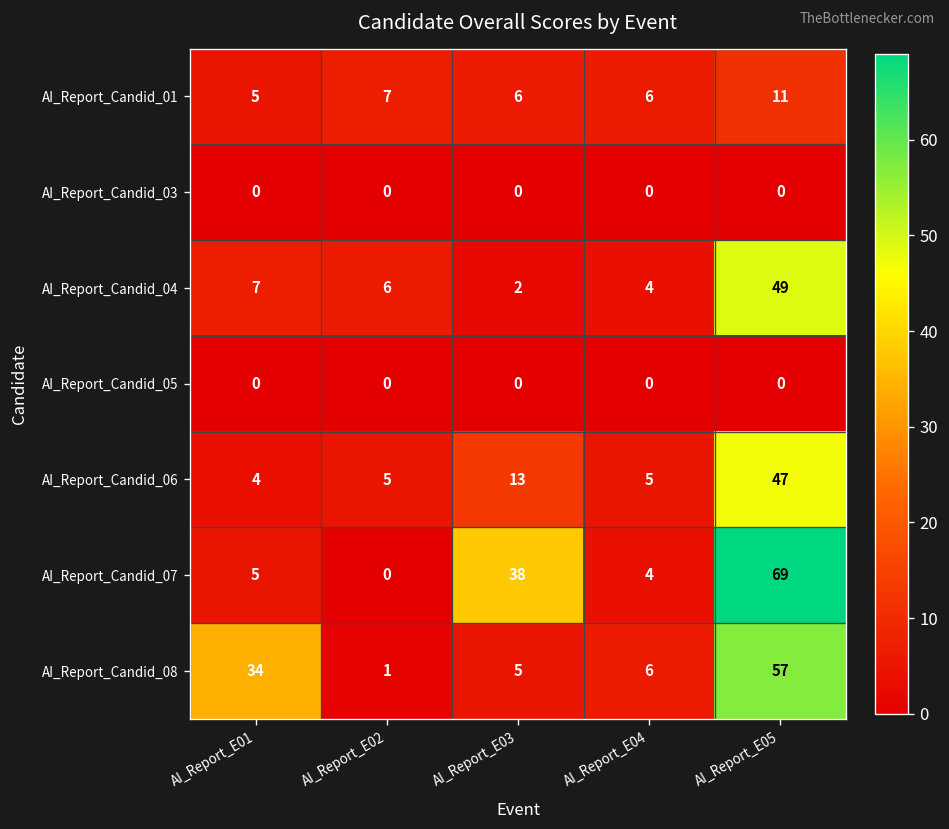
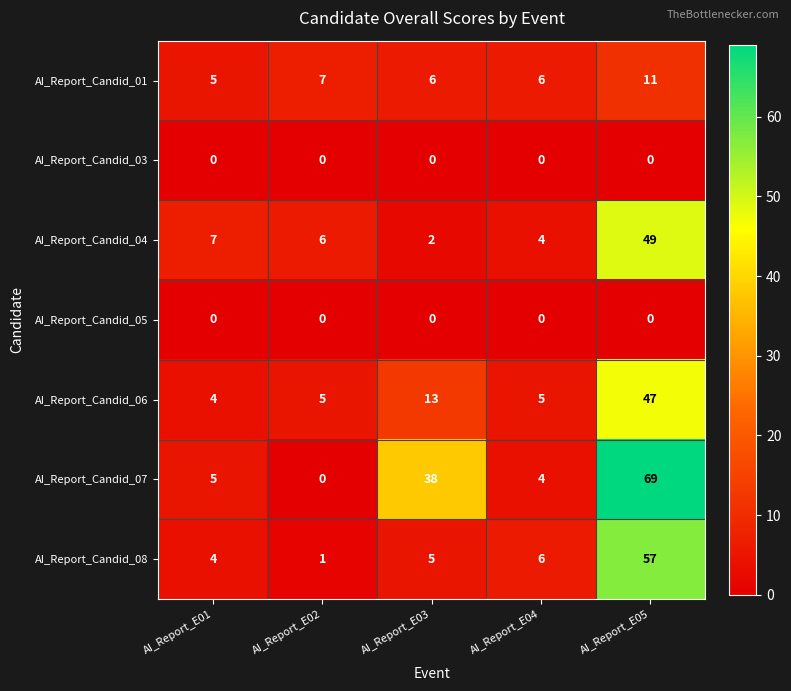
AI_Report_Candid_08, AI_Report_E01: 34 -> 4
